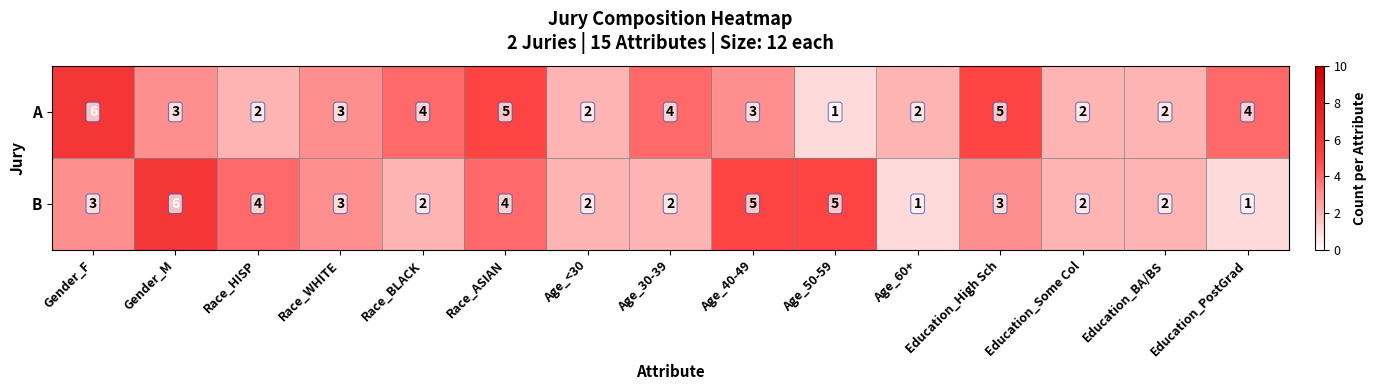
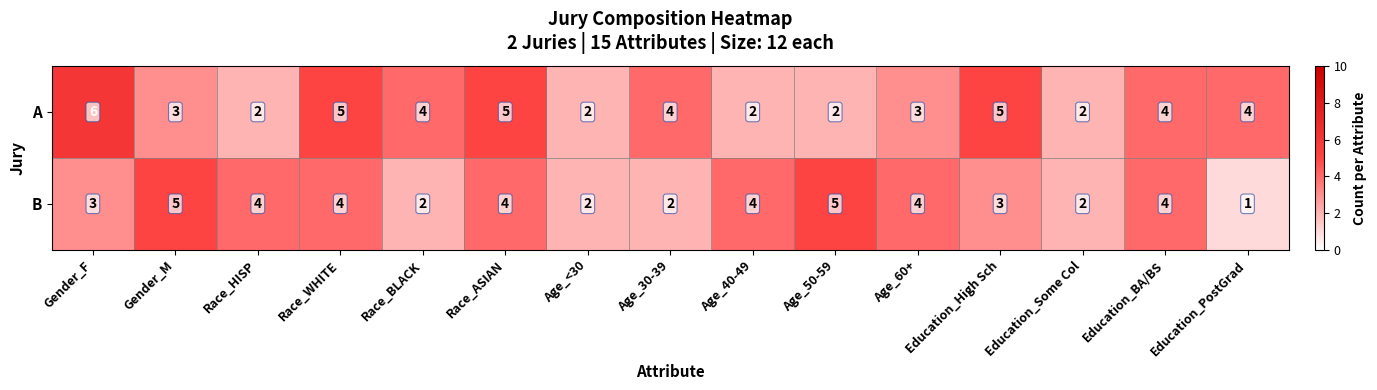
A, Race_WHITE: 3 -> 5
A, Age_40-49: 3 -> 2
A, Age_50-59: 1 -> 2
A, Age_60+: 2 -> 3
A, Education_BA/BS: 2 -> 4
B, Gender_M: 6 -> 5
B, Race_WHITE: 3 -> 4
B, Age_40-49: 5 -> 4
B, Age_60+: 1 -> 4
B, Education_BA/BS: 2 -> 4
